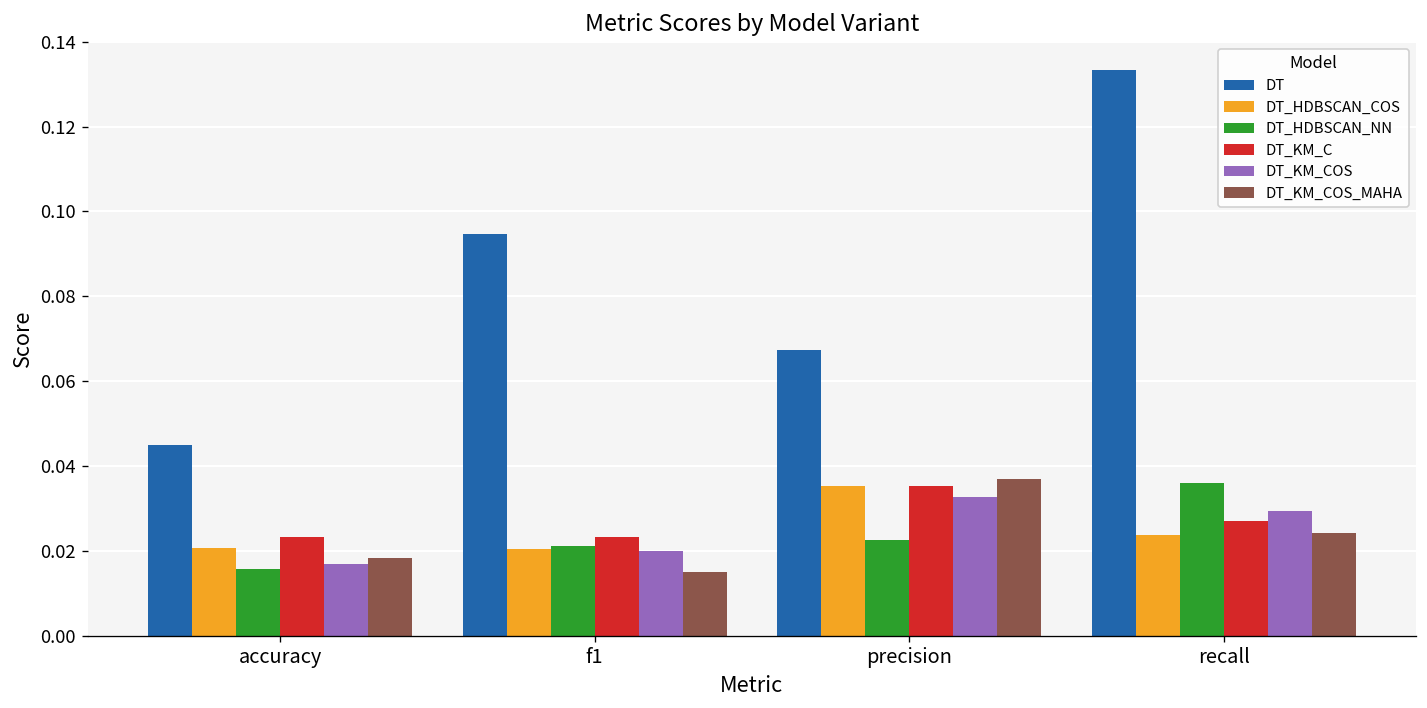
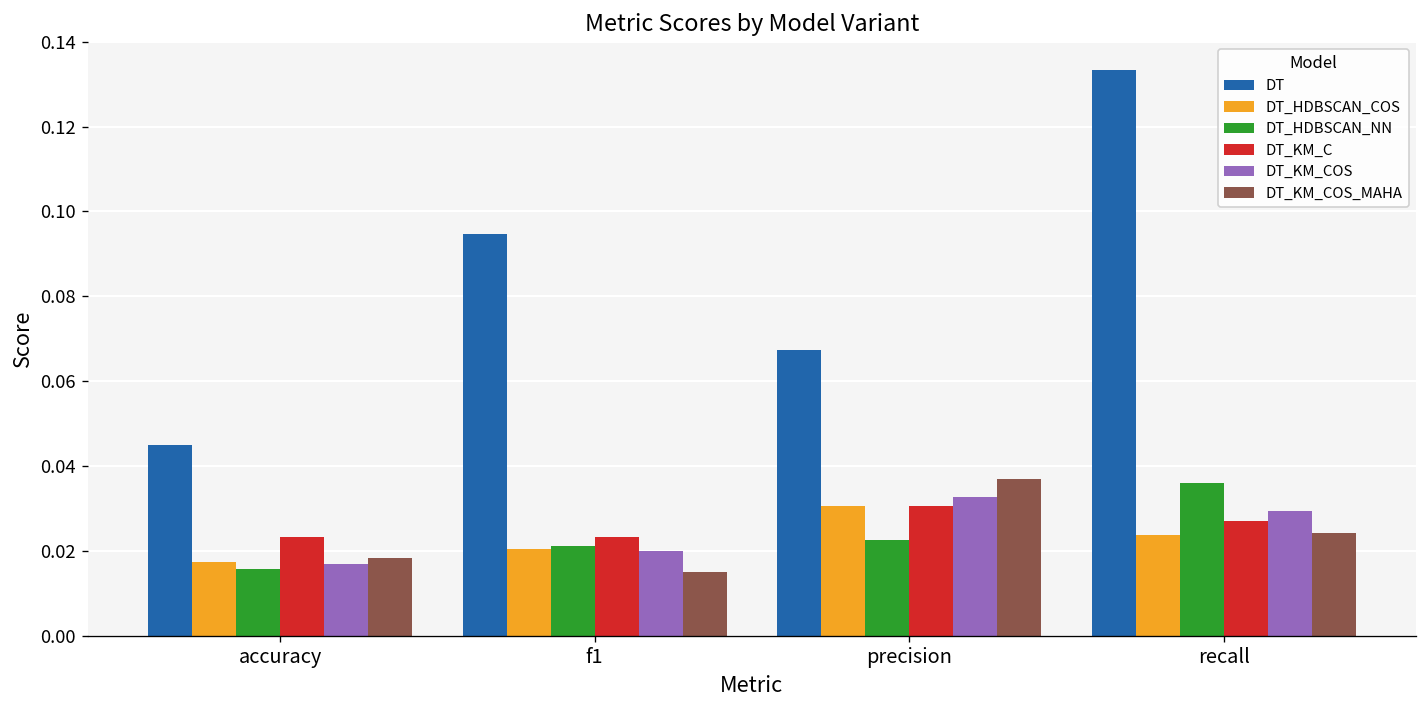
DT_HDBSCAN_COS, accuracy: 0.021 -> 0.017
DT_HDBSCAN_COS, precision: 0.035 -> 0.031
DT_KM_C, precision: 0.035 -> 0.030
